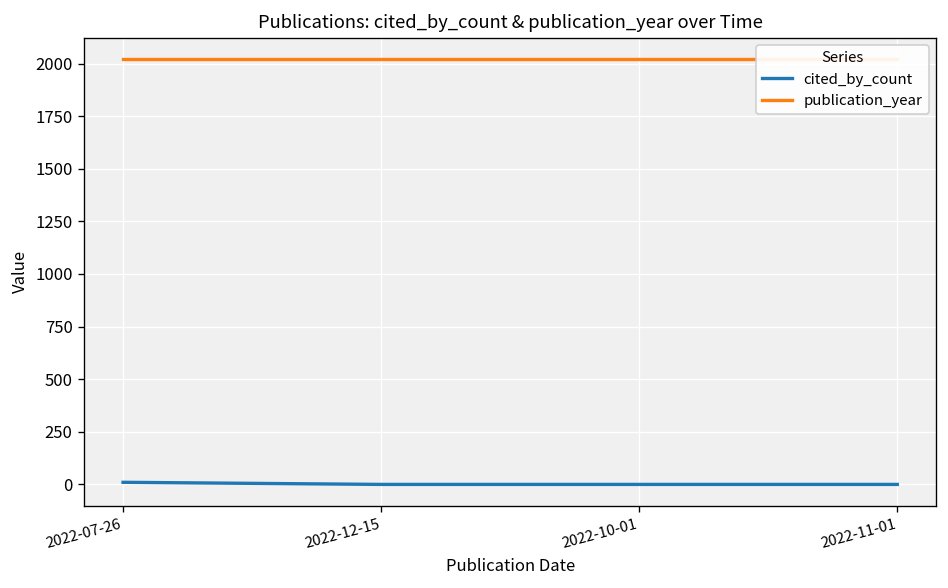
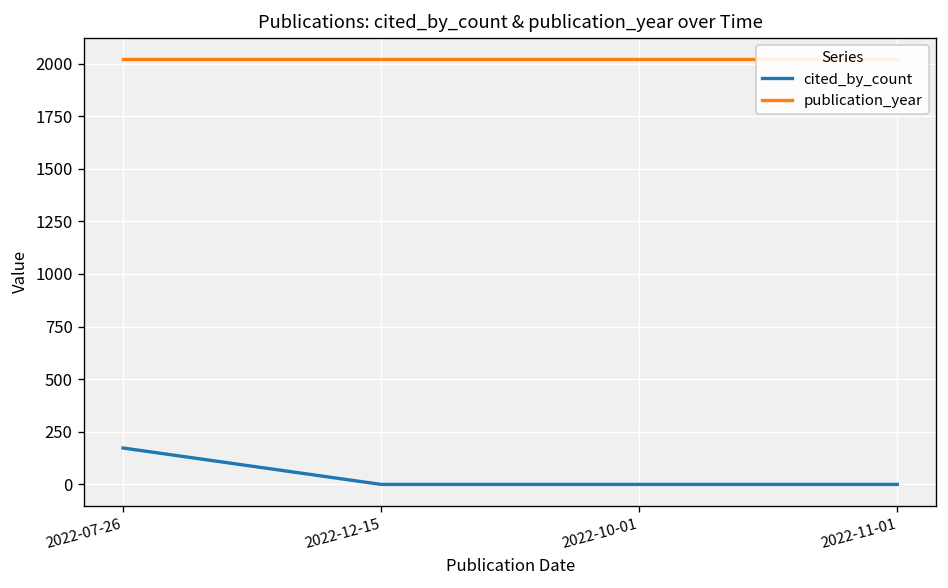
cited_by_count, 2022-07-26: 10 -> 170
